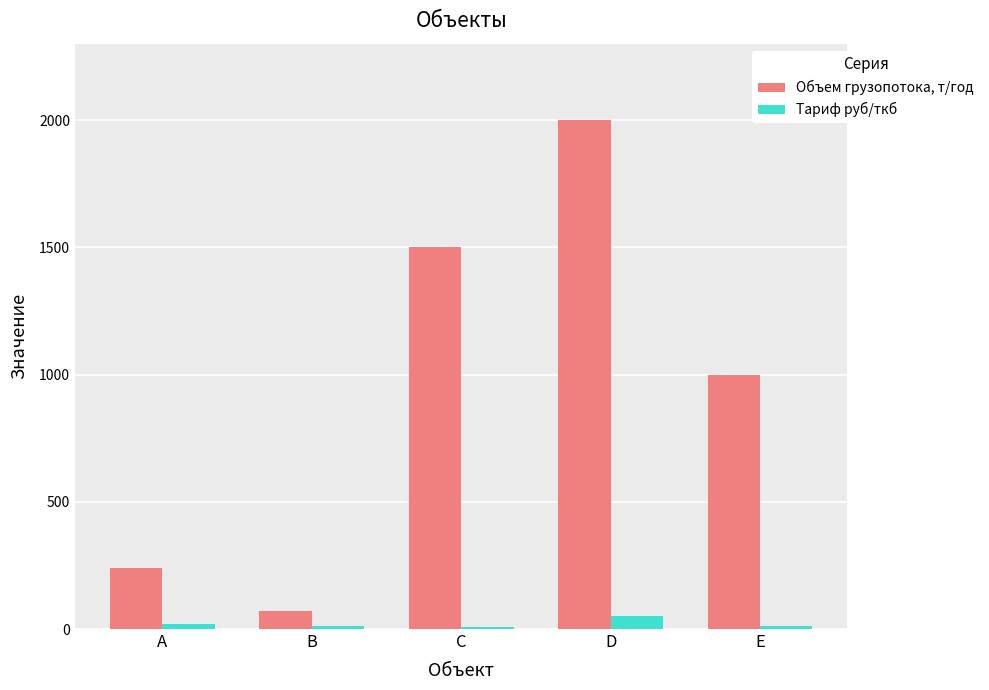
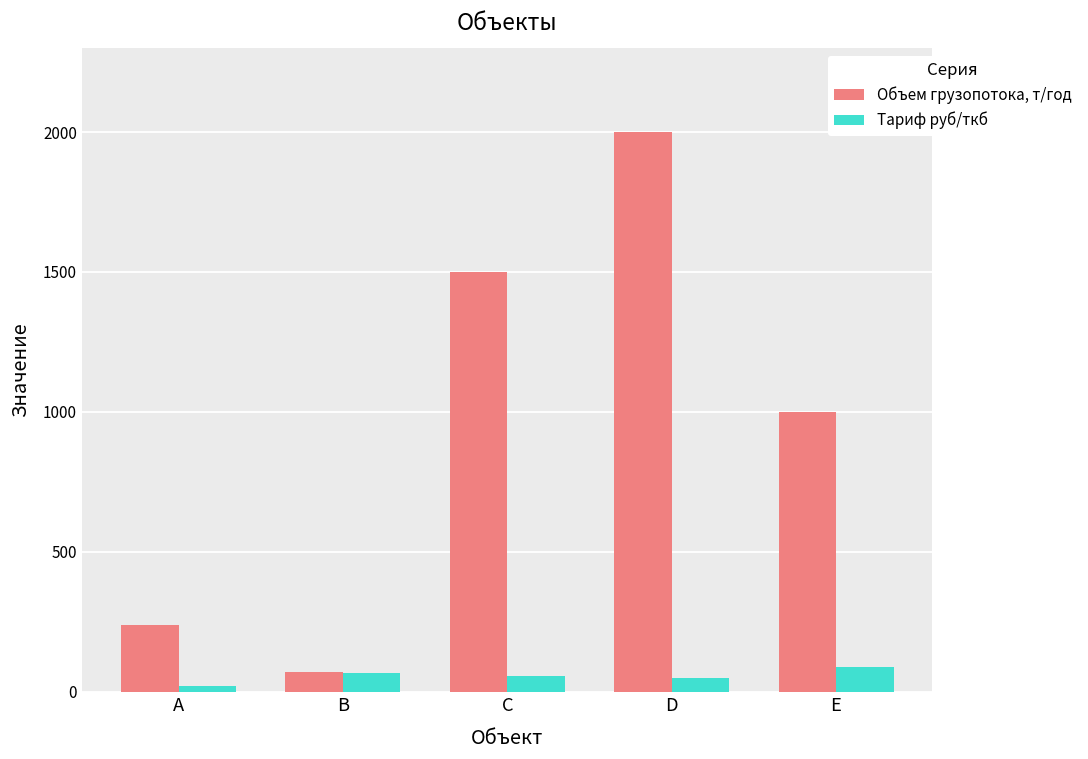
Тариф руб/ткб, B: 10 -> 70
Тариф руб/ткб, C: 10 -> 60
Тариф руб/ткб, E: 10 -> 90
